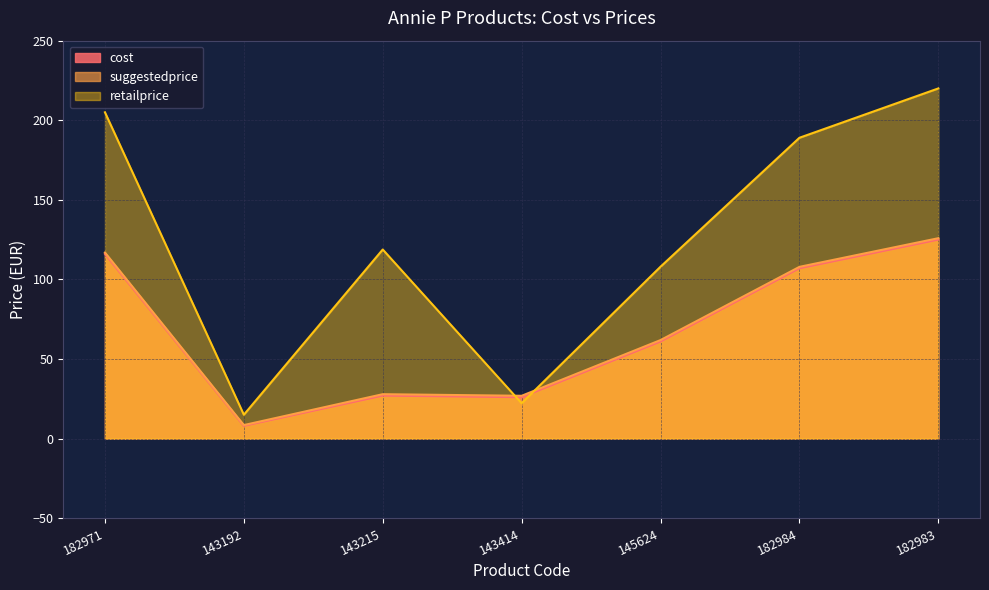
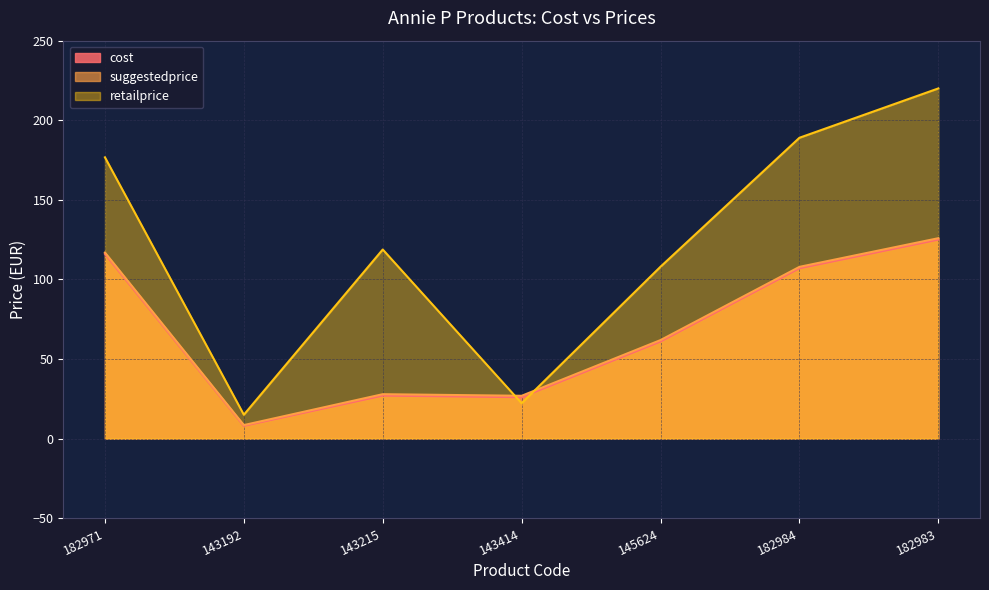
retailprice, 182971: 205 -> 177
